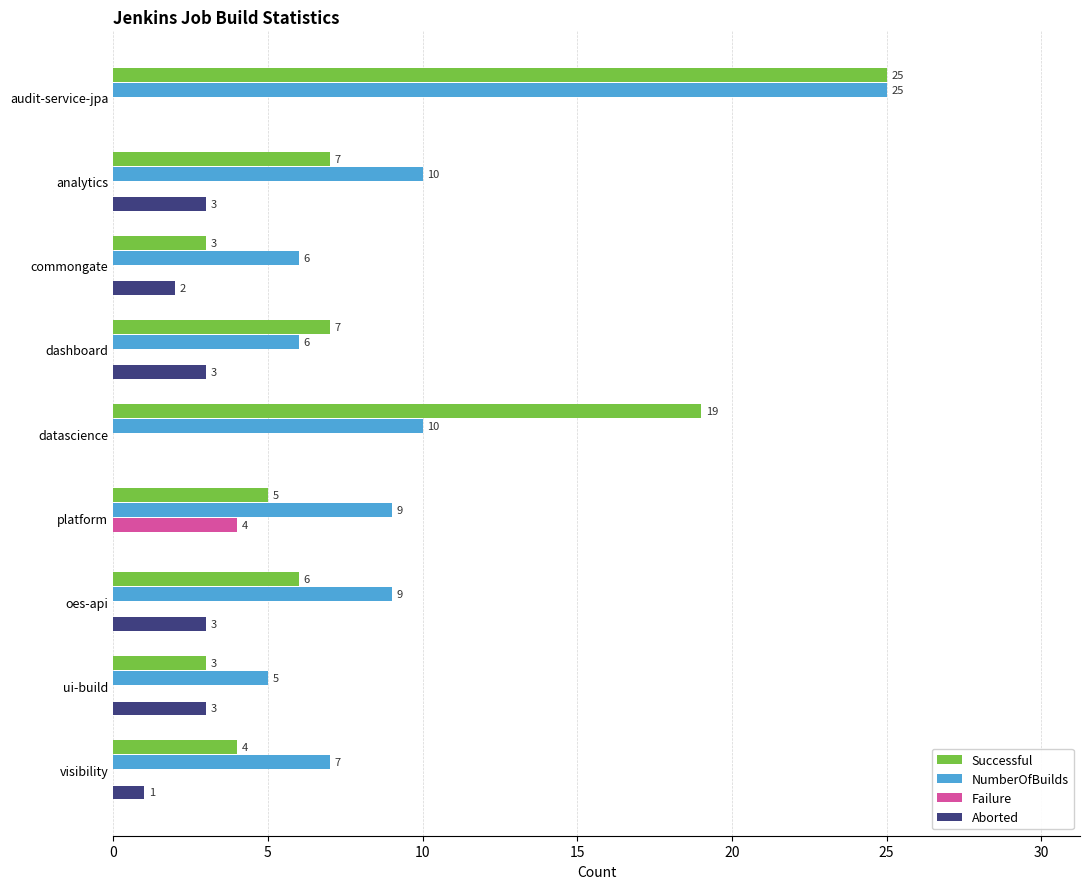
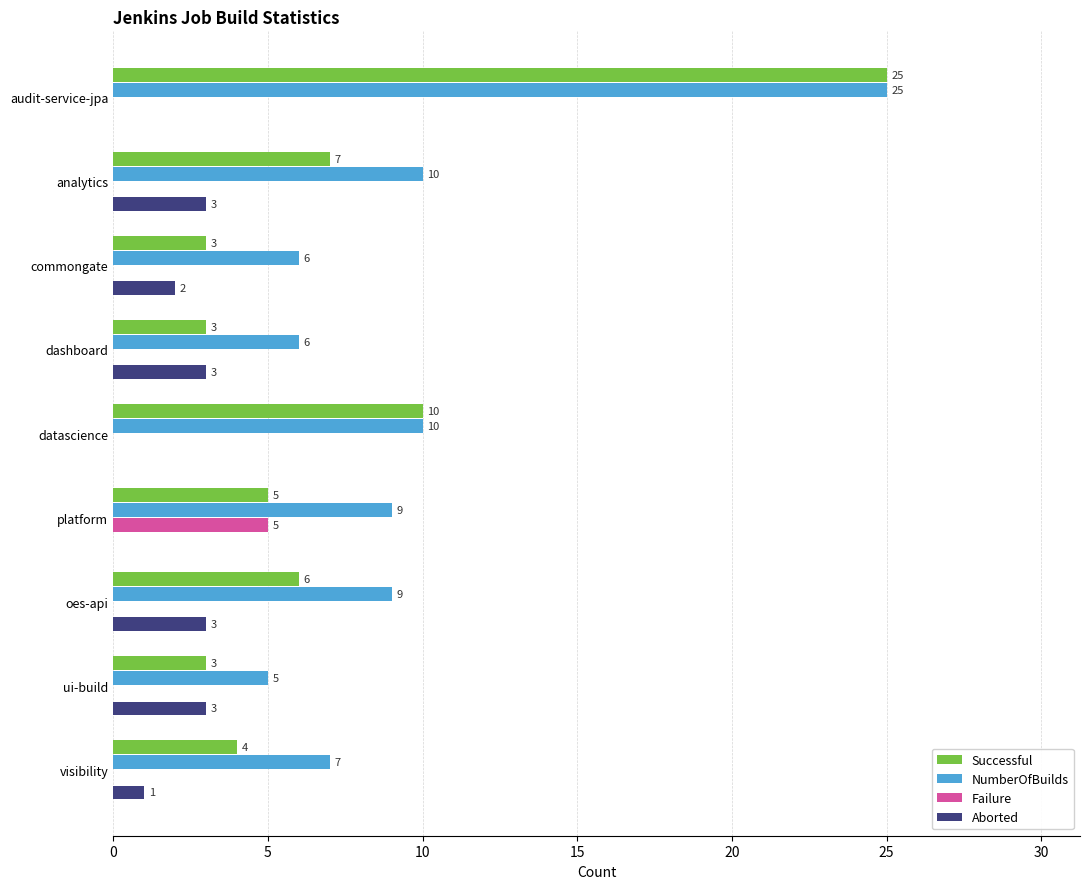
Successful, dashboard: 7 -> 3
Successful, datascience: 19 -> 10
Failure, platform: 4 -> 5
